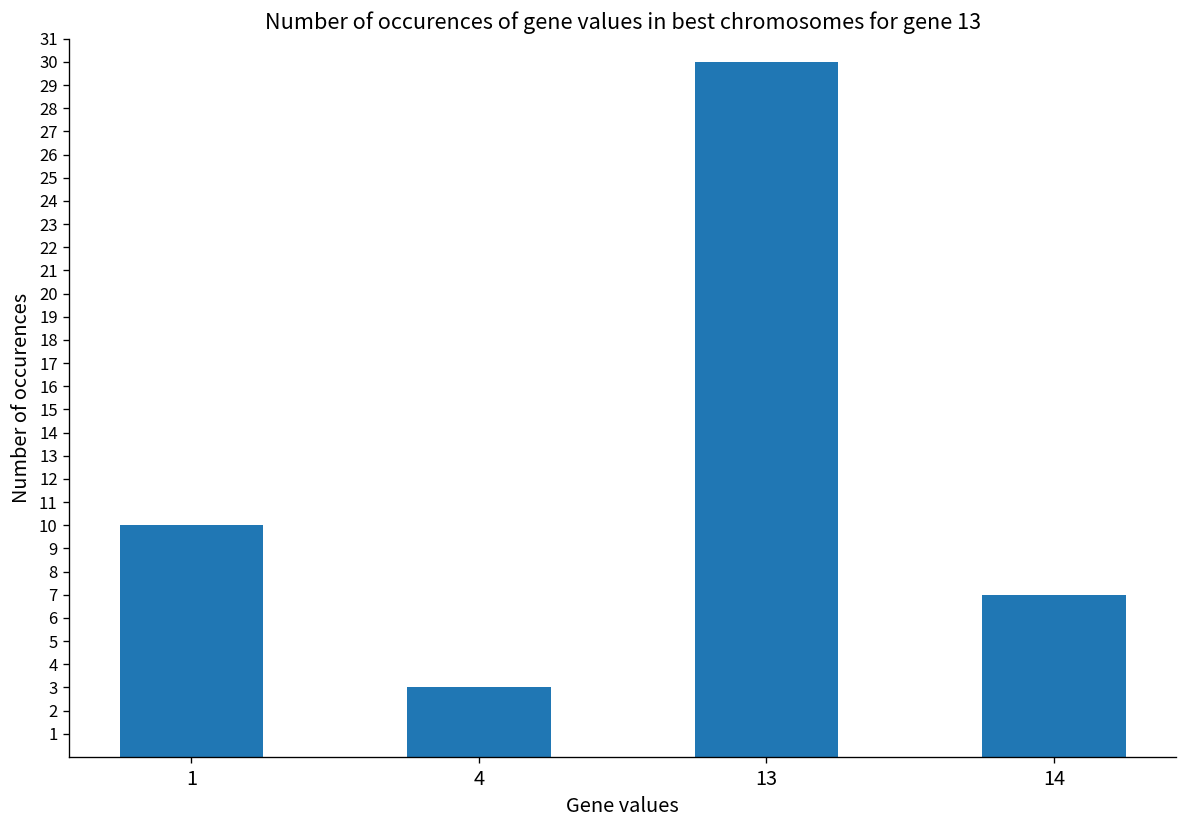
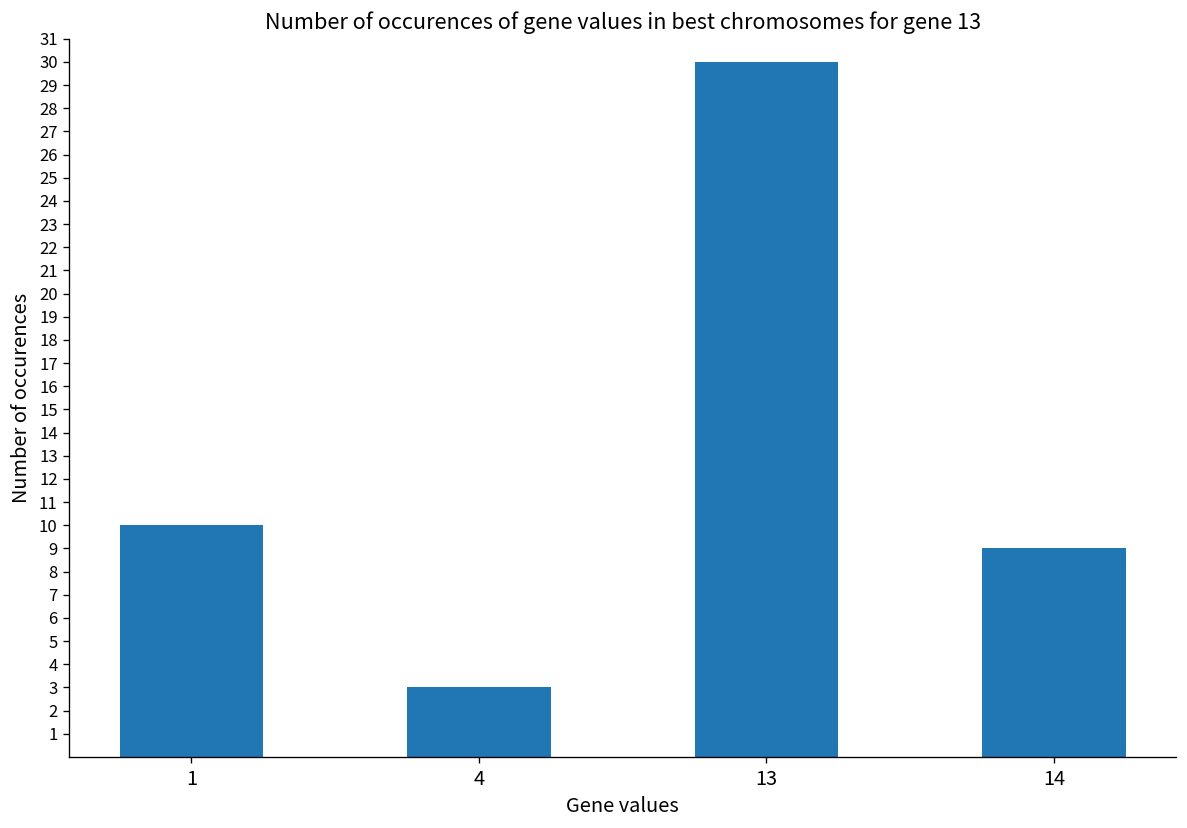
14: 7 -> 9
